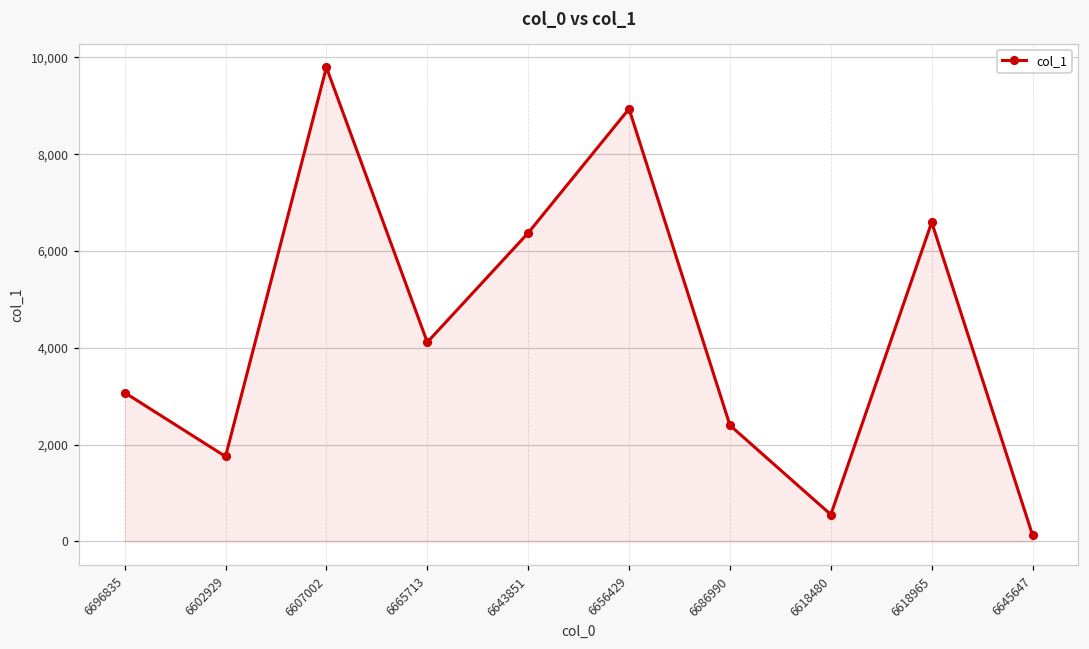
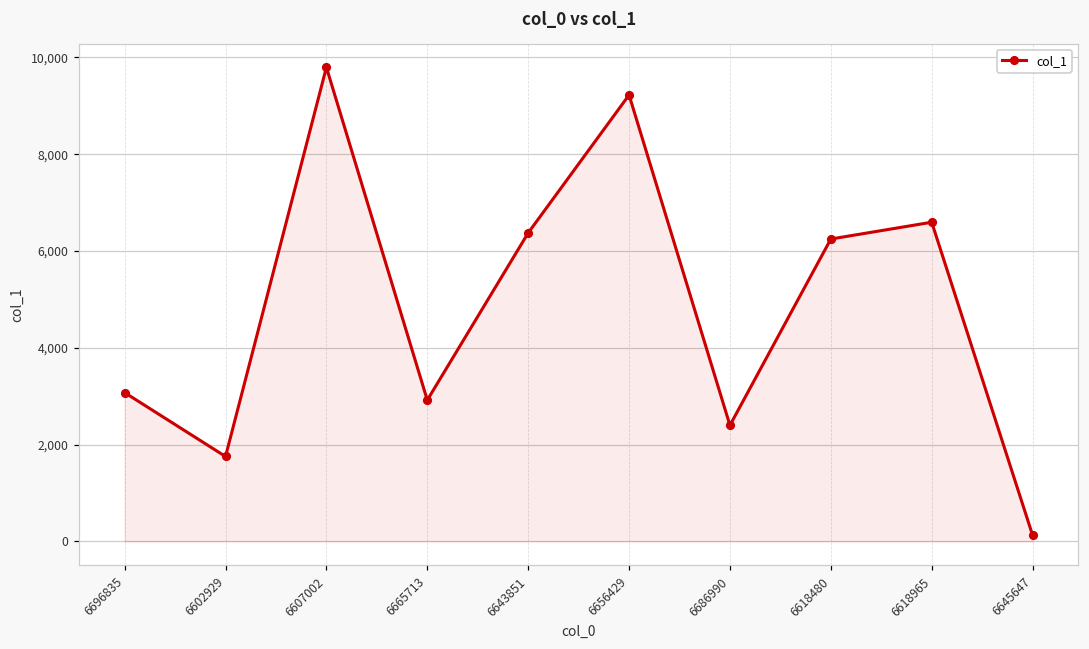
6665713: 4,100 -> 2,900
6656429: 8,900 -> 9,200
6618480: 600 -> 6,200
